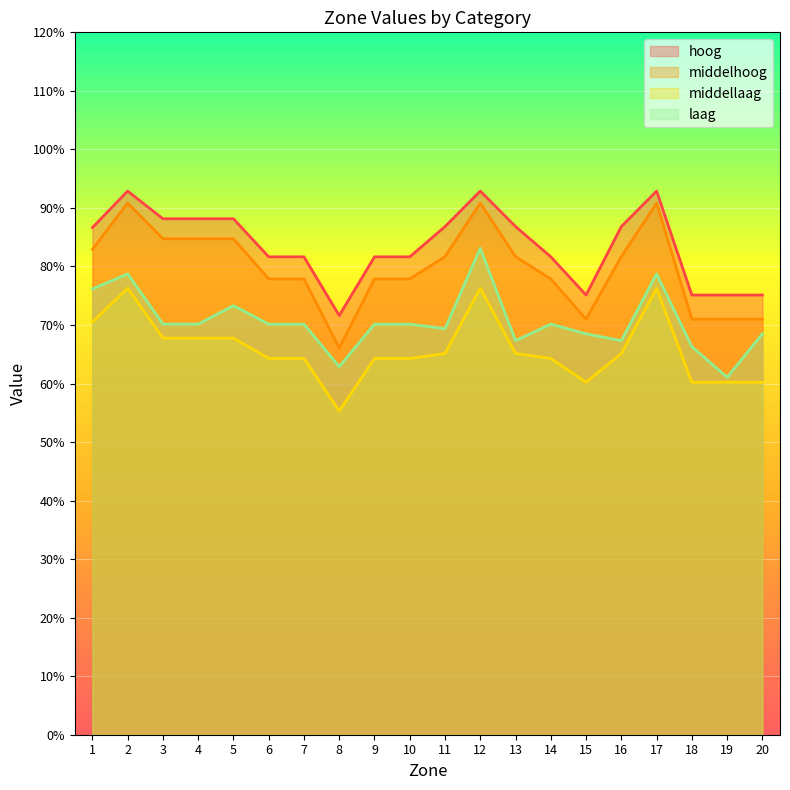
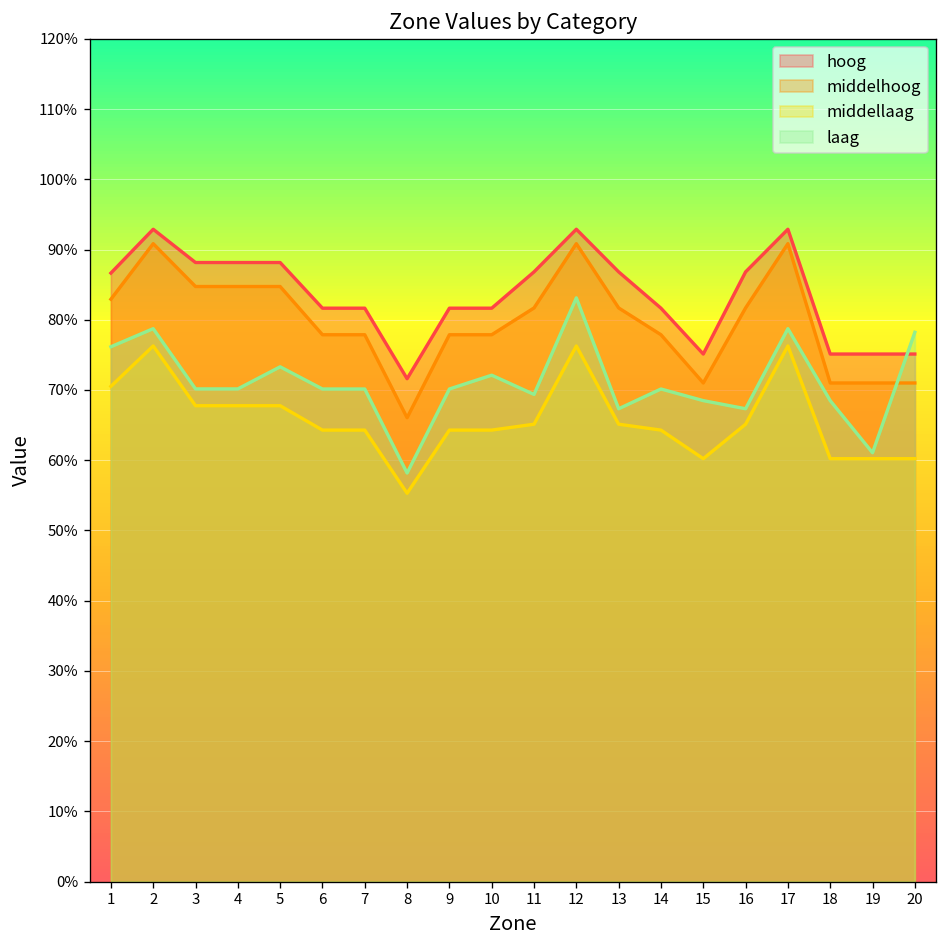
laag, 8: 63% -> 58%
laag, 10: 70% -> 72%
laag, 18: 66% -> 68%
laag, 20: 68% -> 78%
